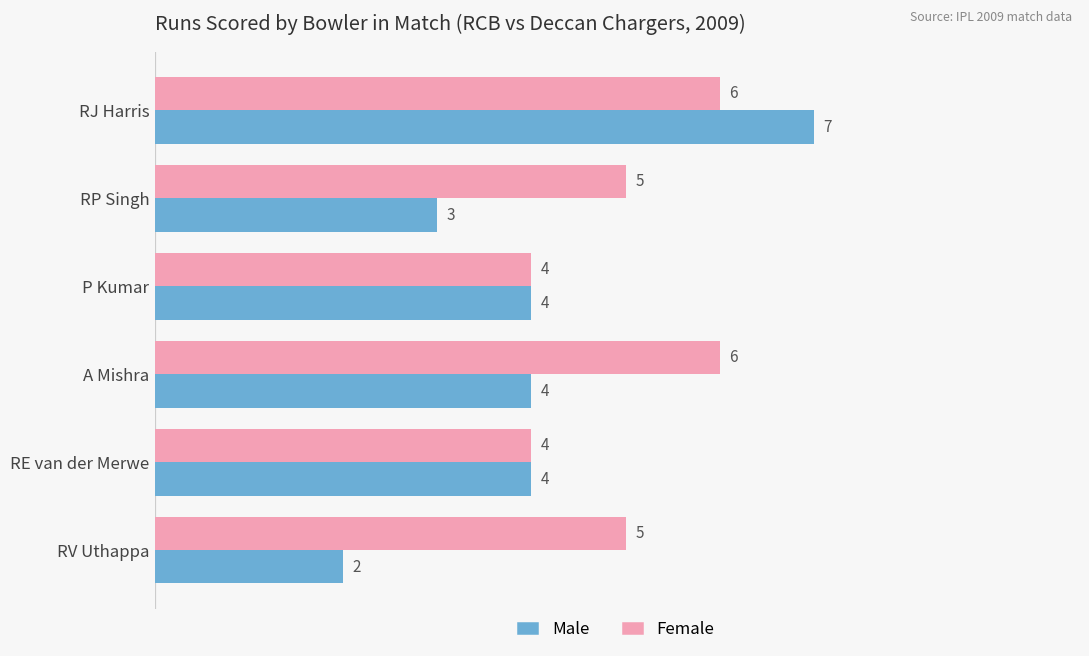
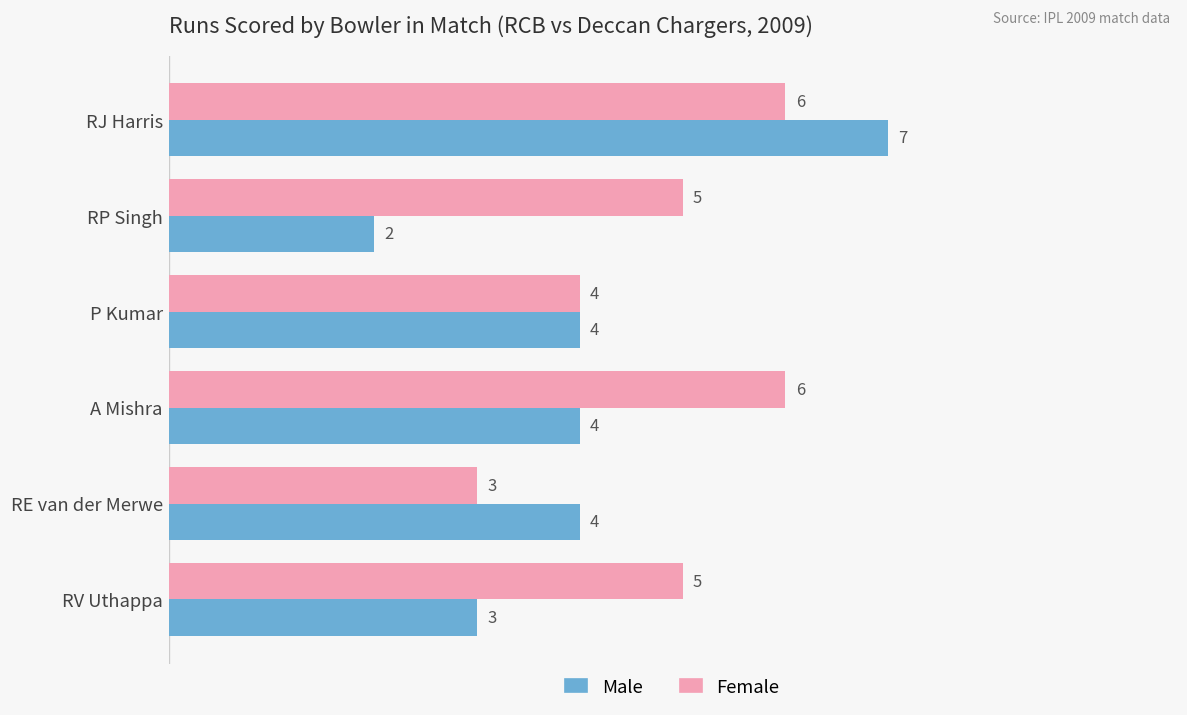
Male, RP Singh: 3 -> 2
Female, RE van der Merwe: 4 -> 3
Male, RV Uthappa: 2 -> 3
